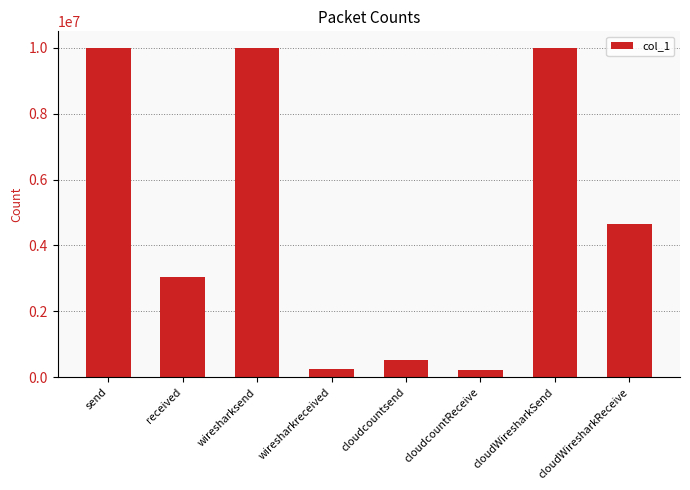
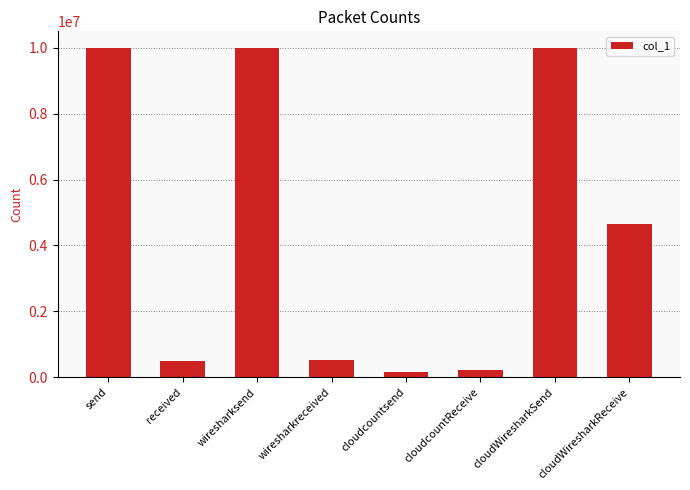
received: 3000000 -> 500000
wiresharkreceived: 200000 -> 500000
cloudcountsend: 500000 -> 200000
